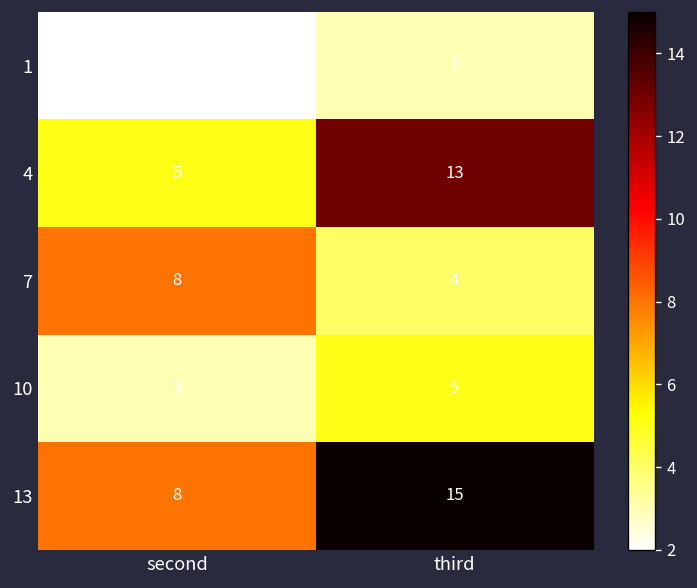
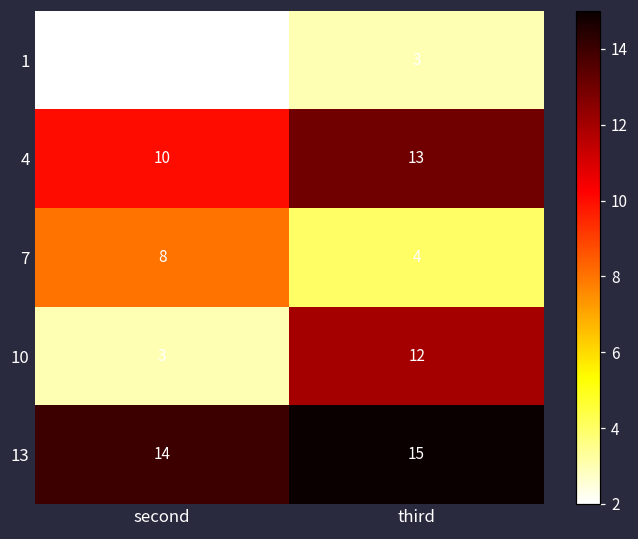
4, second: 5 -> 10
10, third: 5 -> 12
13, second: 8 -> 14
